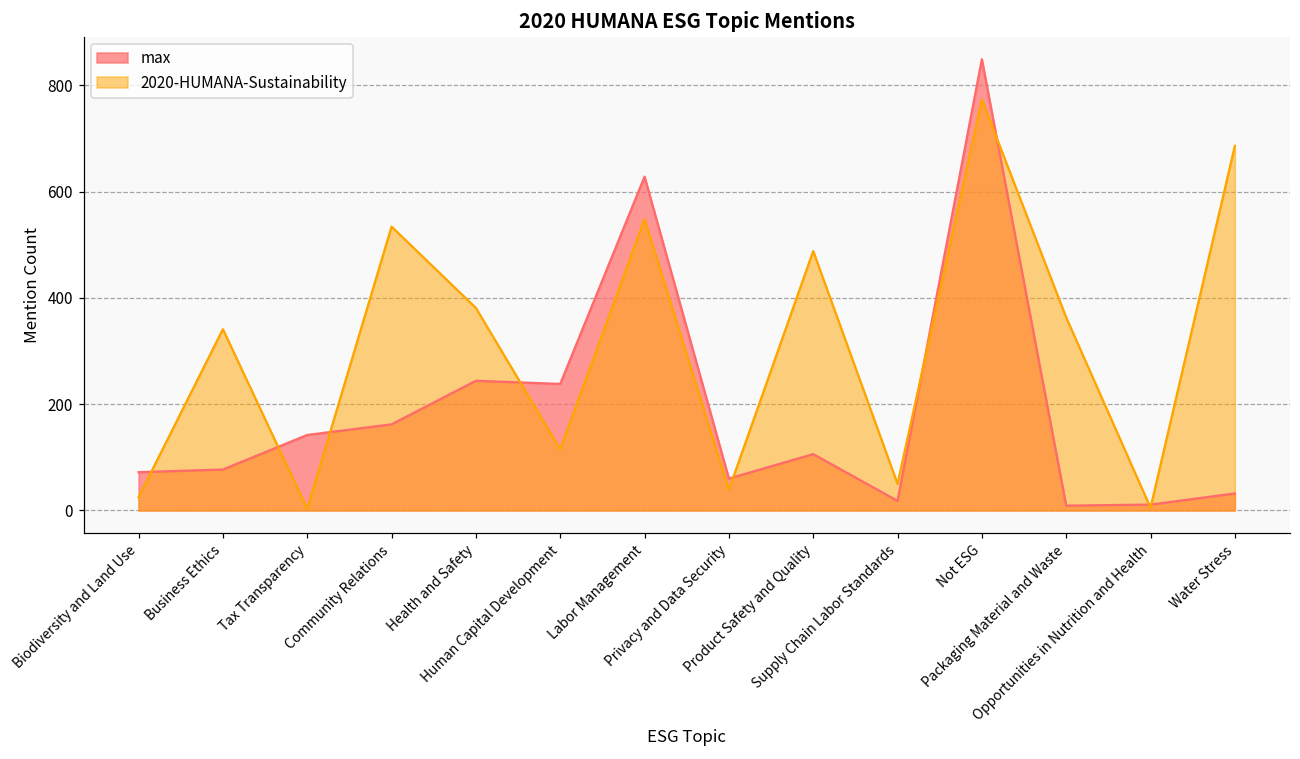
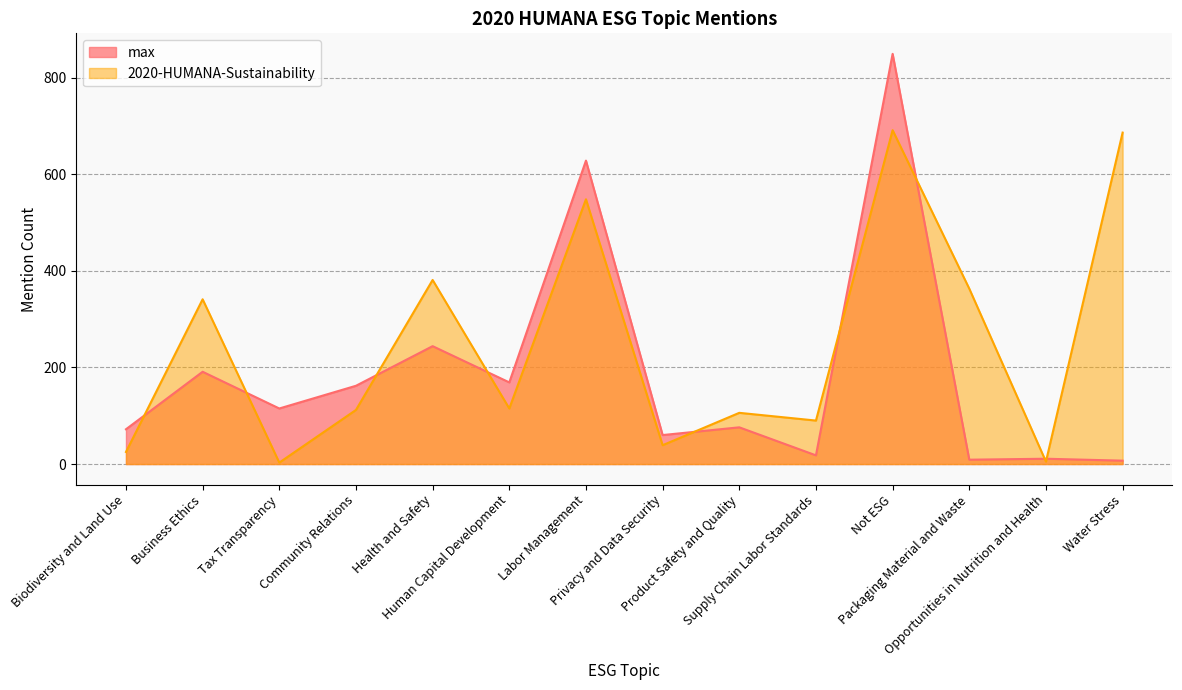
max, Business Ethics: 80 -> 190
max, Tax Transparency: 140 -> 120
2020-HUMANA-Sustainability, Community Relations: 530 -> 110
max, Human Capital Development: 240 -> 170
max, Product Safety and Quality: 110 -> 80
2020-HUMANA-Sustainability, Product Safety and Quality: 490 -> 110
2020-HUMANA-Sustainability, Supply Chain Labor Standards: 50 -> 90
2020-HUMANA-Sustainability, Not ESG: 770 -> 690
max, Water Stress: 30 -> 10
